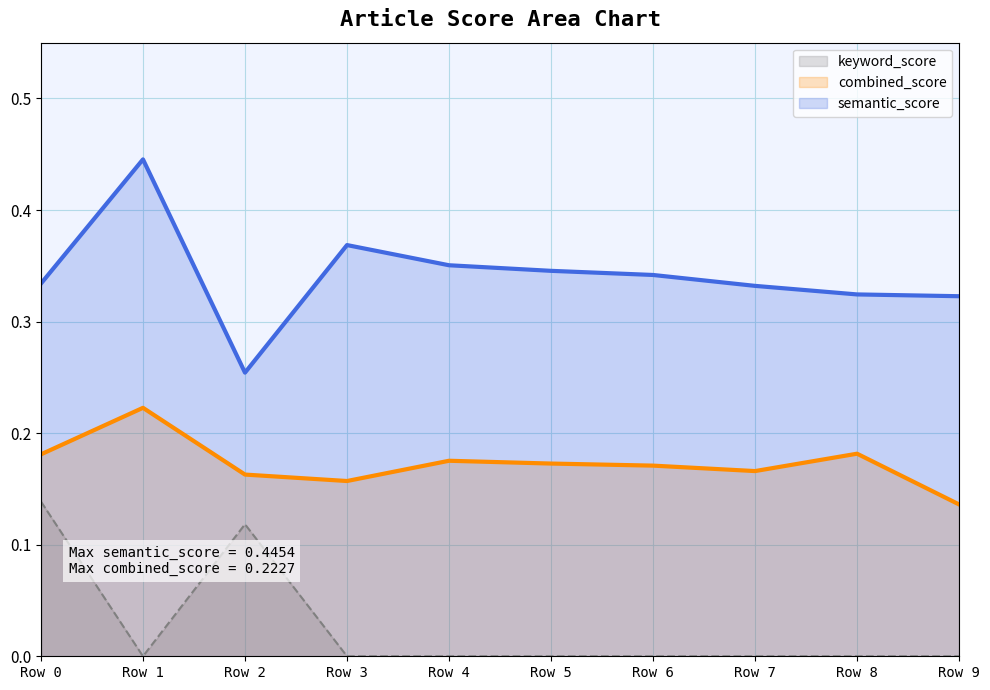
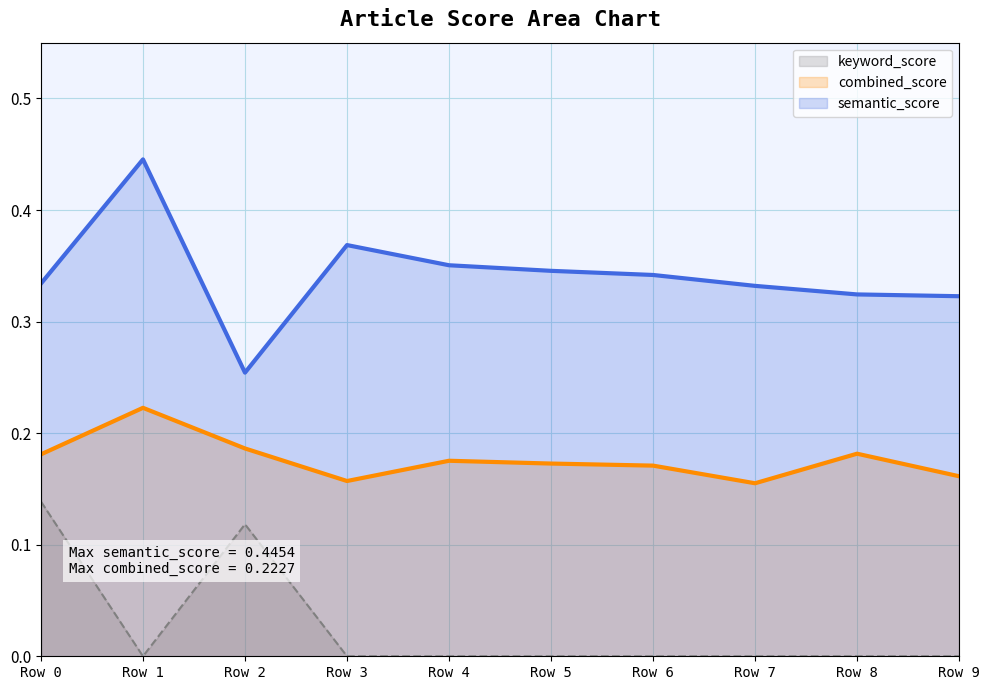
combined_score, Row 2: 0.163 -> 0.186
combined_score, Row 7: 0.166 -> 0.155
combined_score, Row 9: 0.136 -> 0.161
